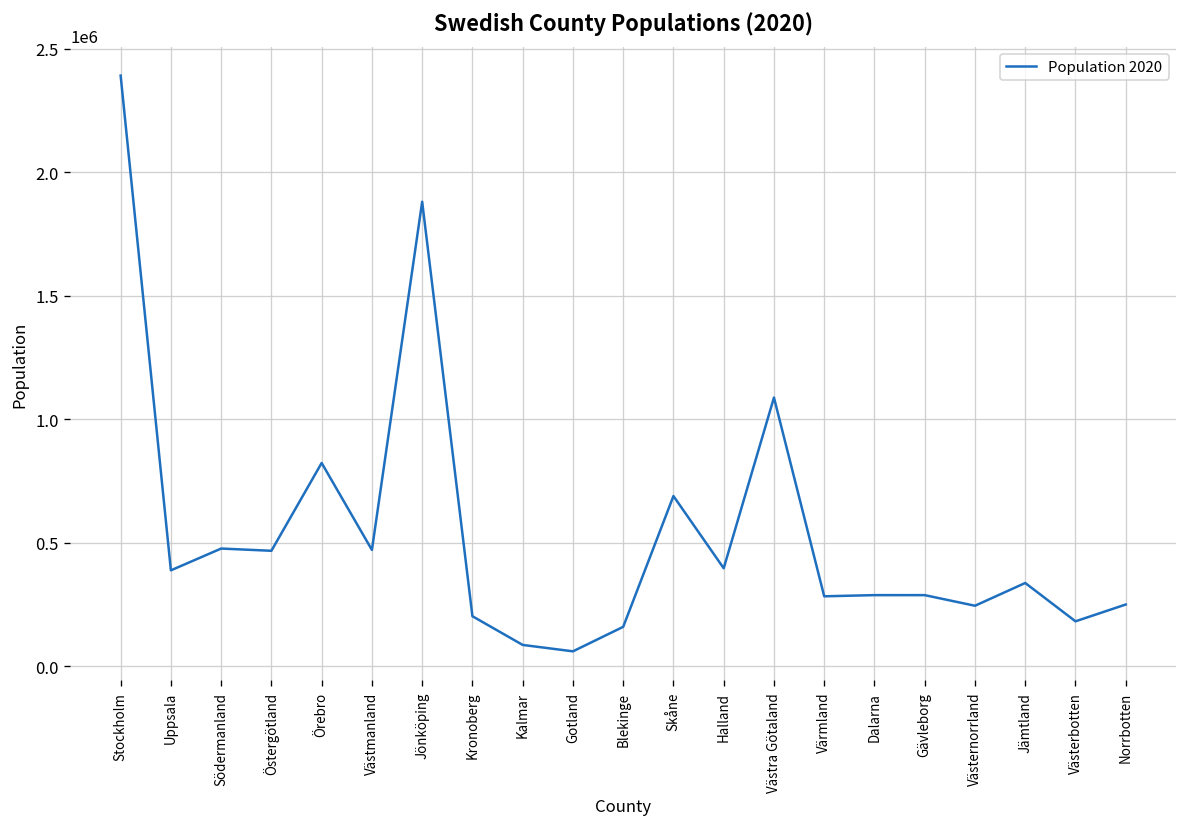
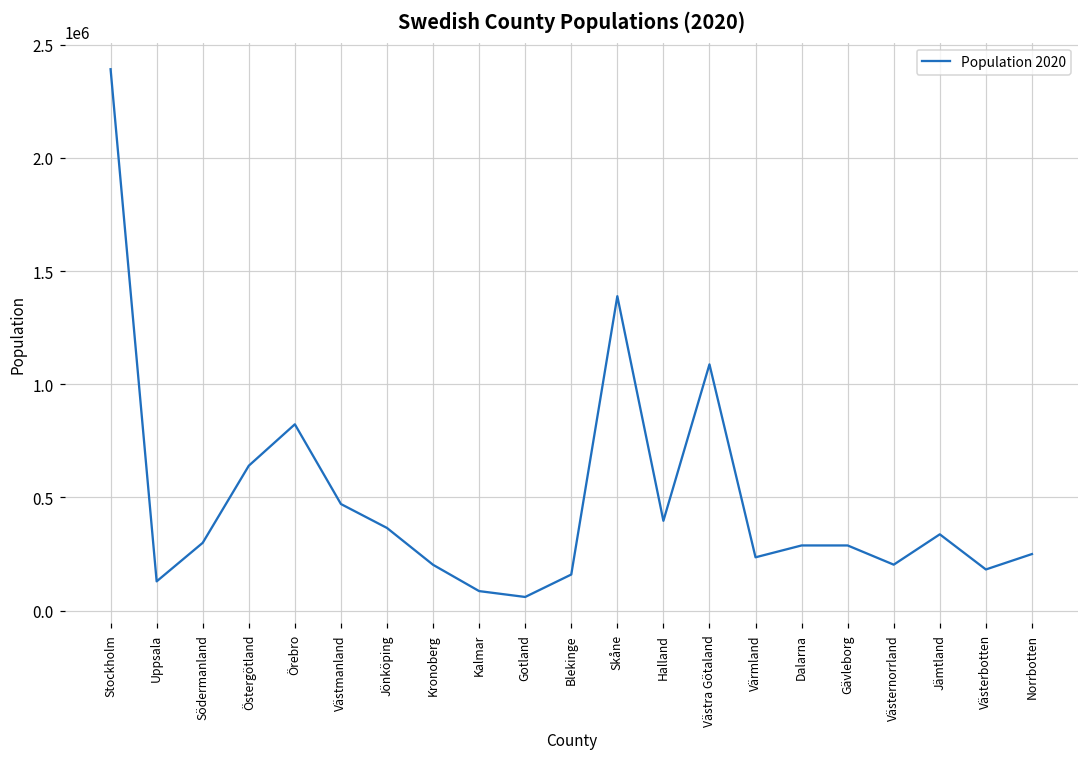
Uppsala: 390000 -> 130000
Södermanland: 480000 -> 300000
Östergötland: 470000 -> 640000
Jönköping: 1880000 -> 360000
Skåne: 690000 -> 1390000
Värmland: 280000 -> 240000
Västernorrland: 240000 -> 200000
